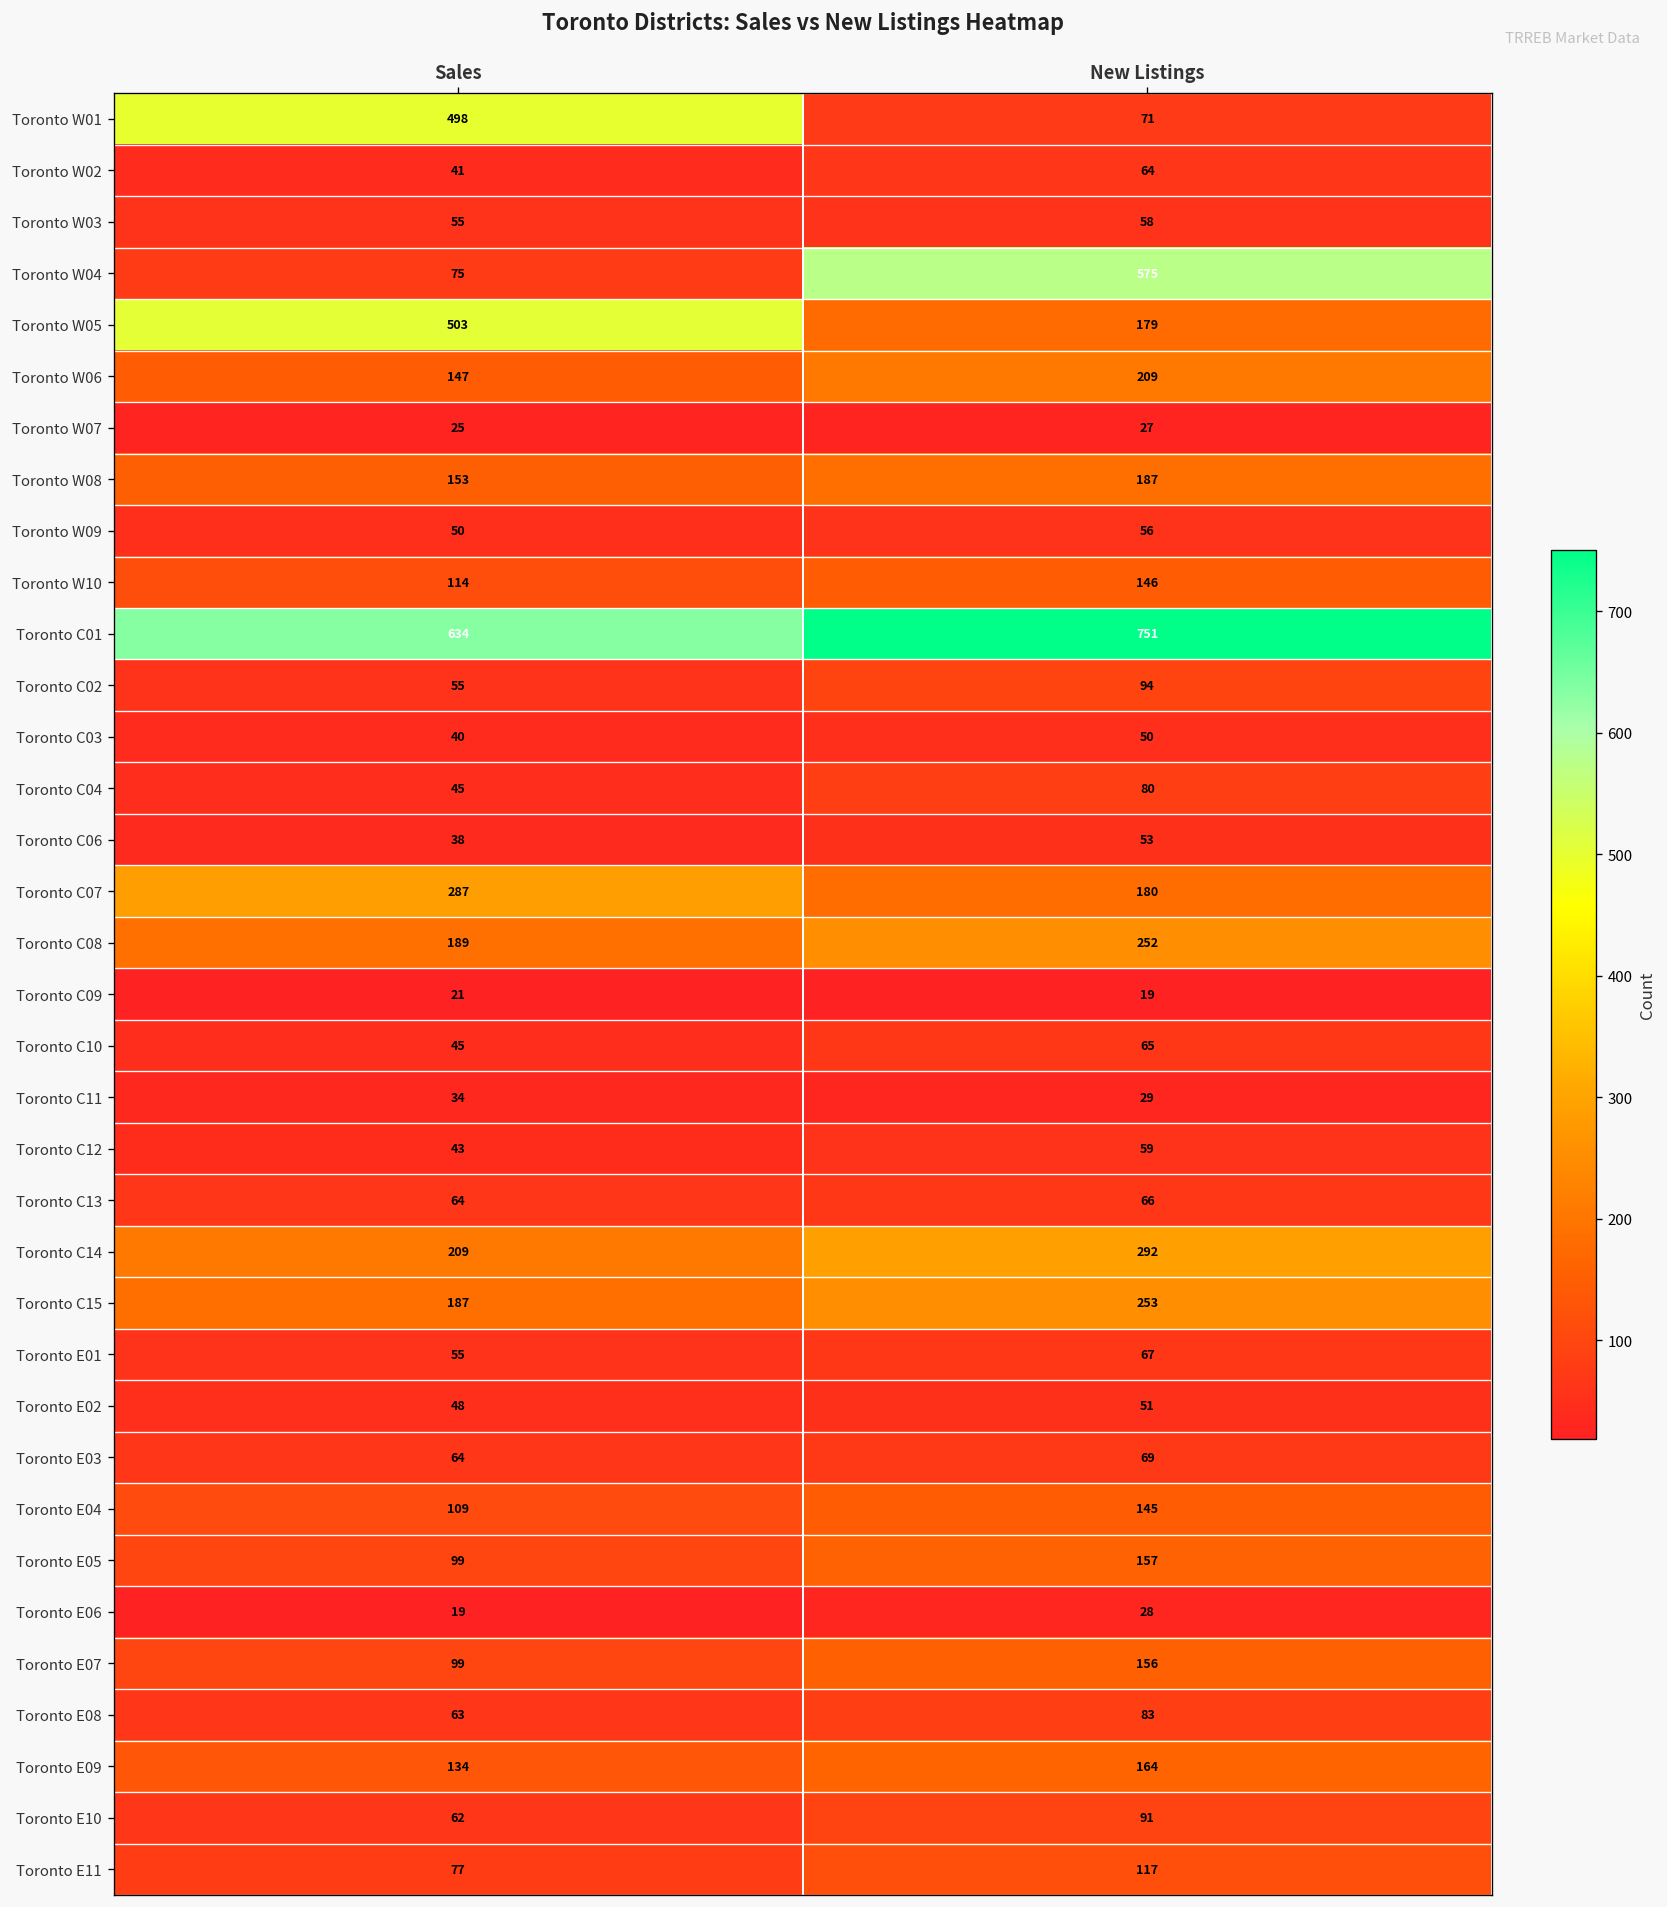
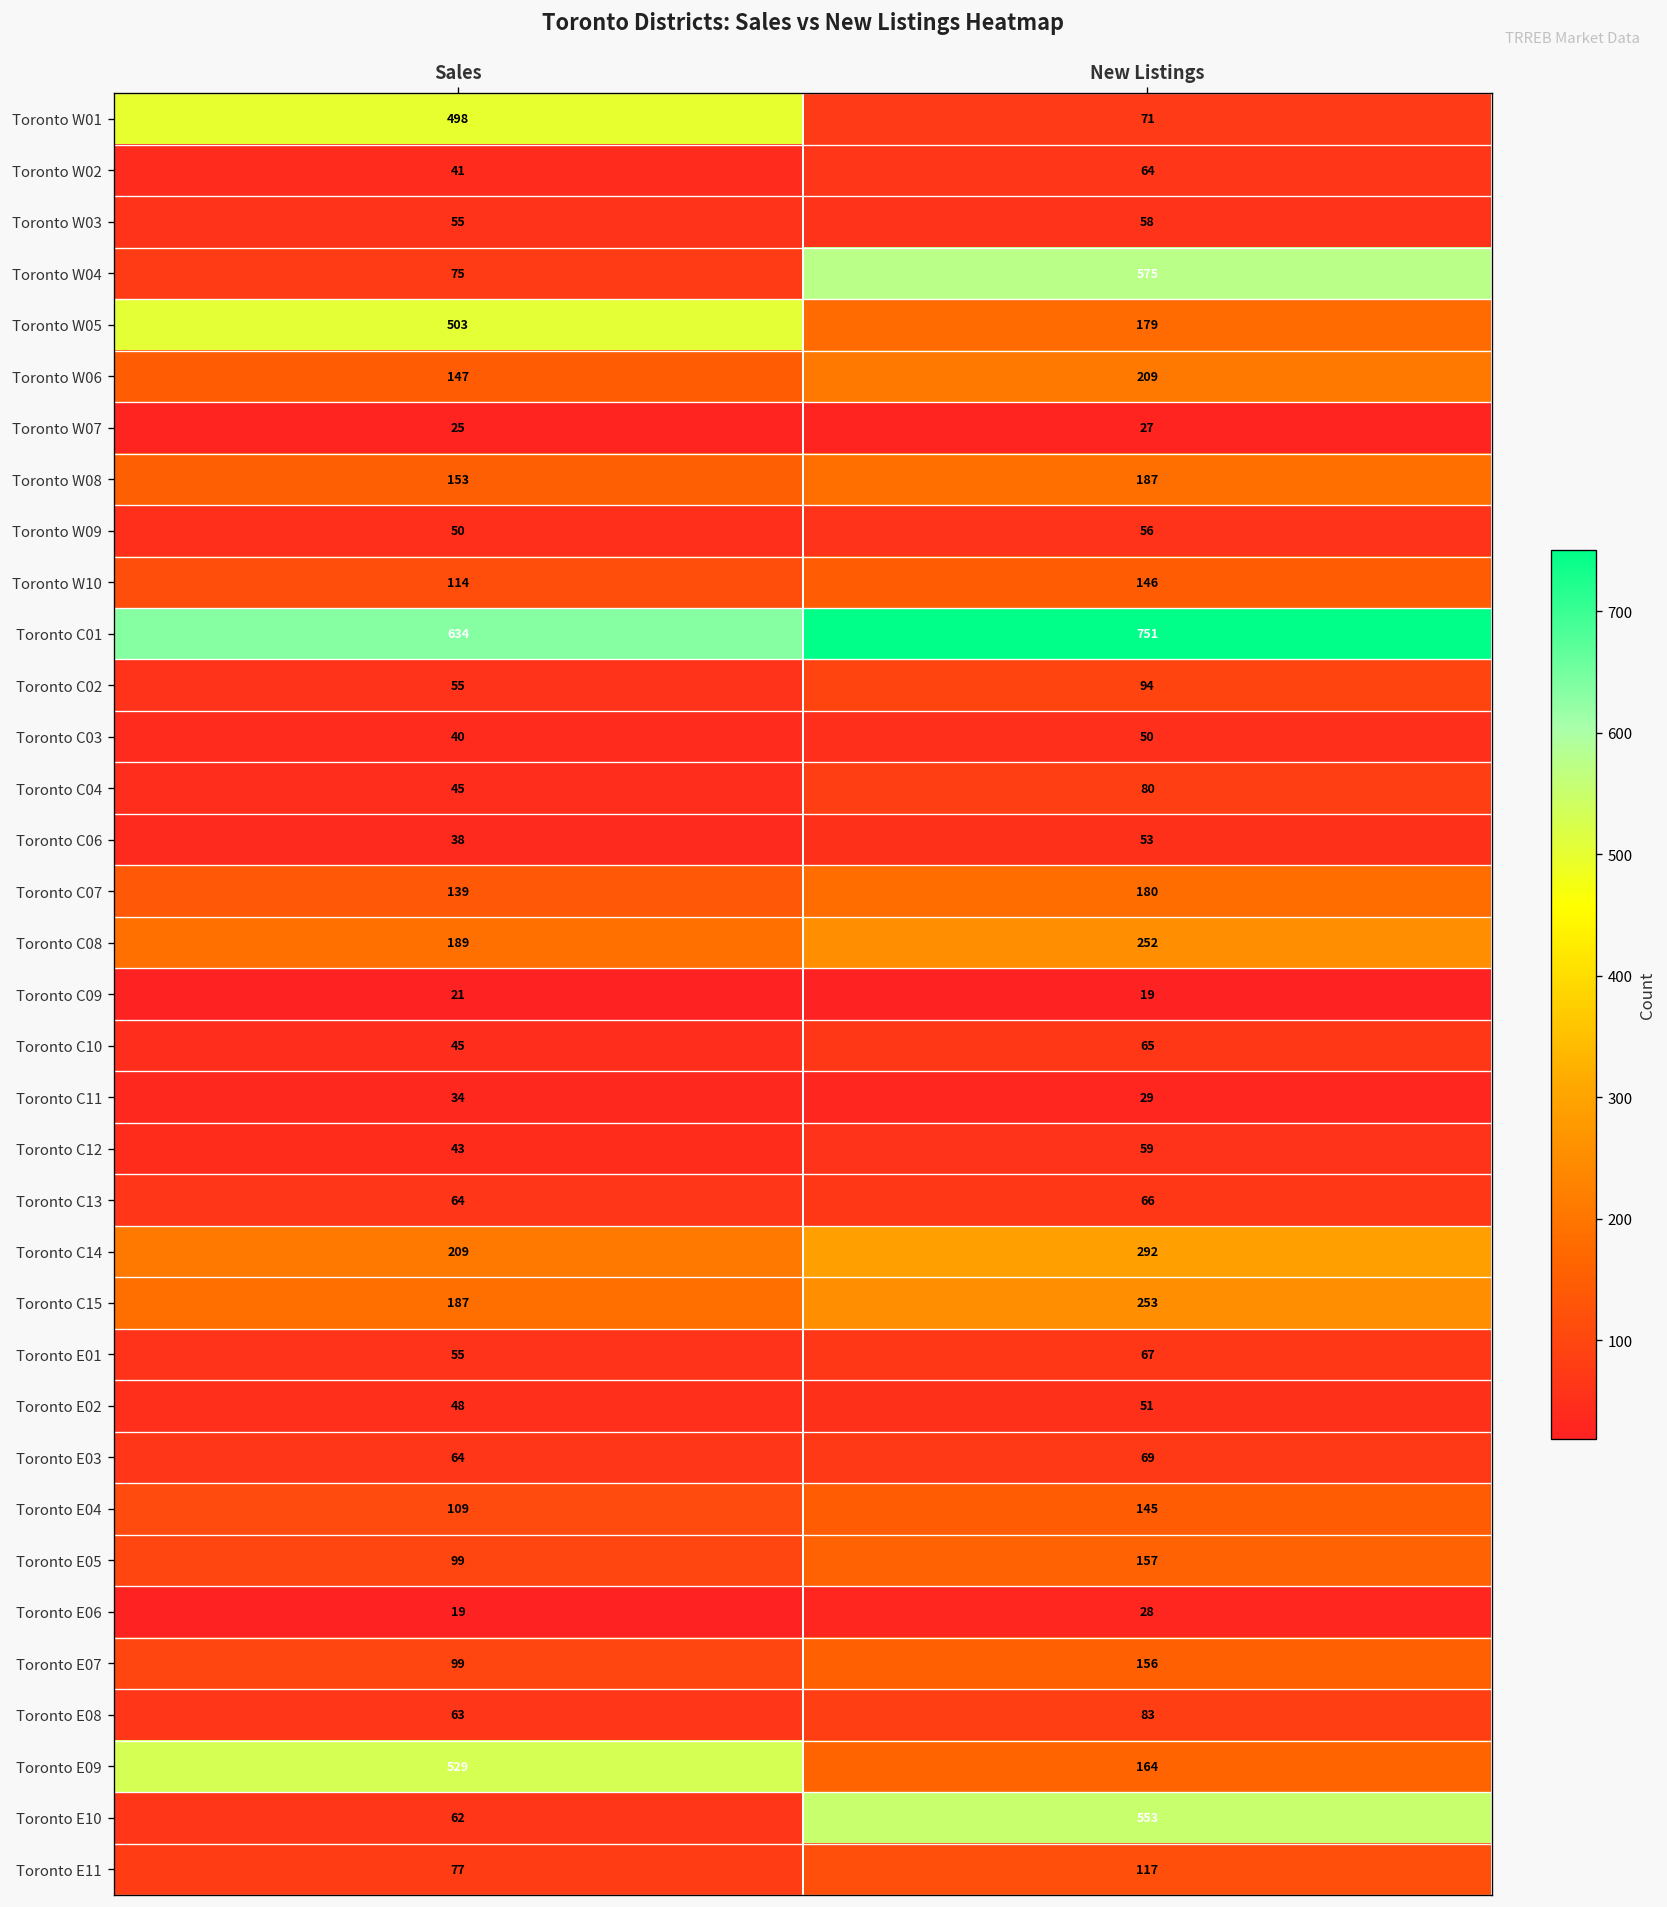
Toronto C07, Sales: 287 -> 139
Toronto E09, Sales: 134 -> 529
Toronto E10, New Listings: 91 -> 553
